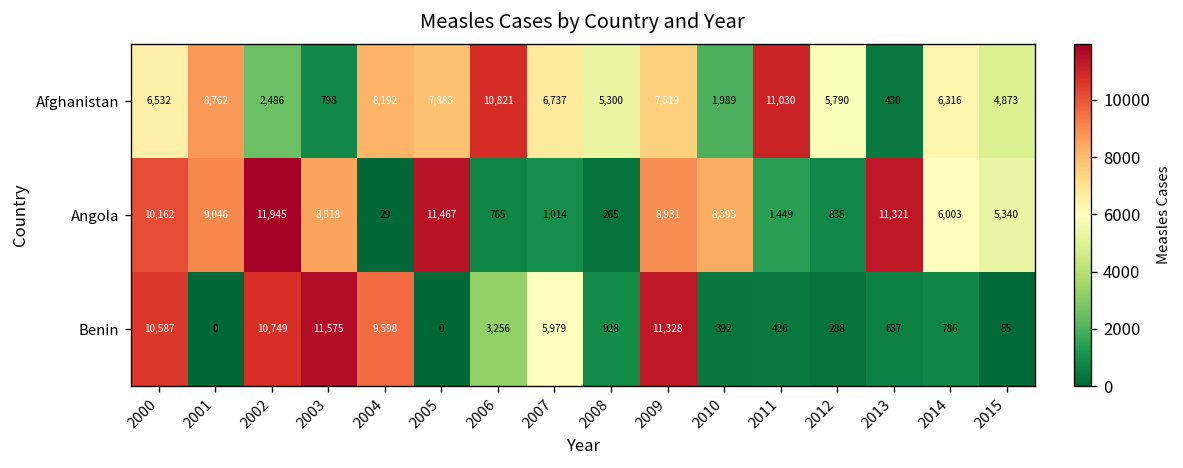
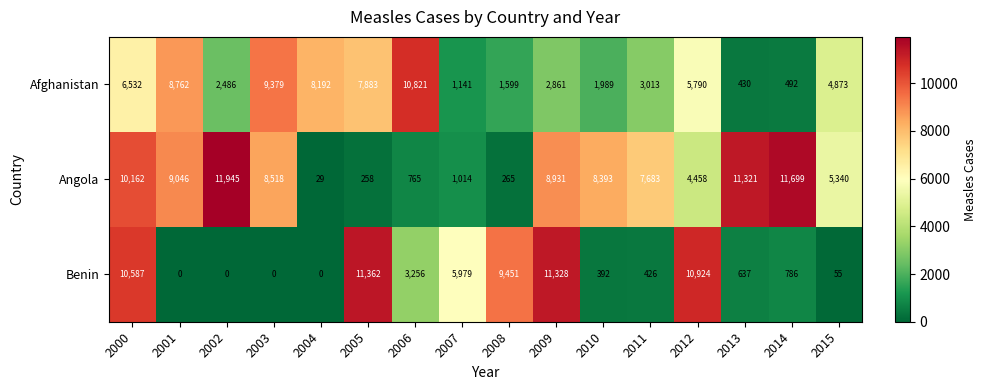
Afghanistan, 2003: 798 -> 9,379
Afghanistan, 2007: 6,737 -> 1,141
Afghanistan, 2008: 5,300 -> 1,599
Afghanistan, 2009: 7,519 -> 2,861
Afghanistan, 2011: 11,030 -> 3,013
Afghanistan, 2014: 6,316 -> 492
Angola, 2005: 11,467 -> 258
Angola, 2011: 1,449 -> 7,683
Angola, 2012: 835 -> 4,458
Angola, 2014: 6,003 -> 11,699
Benin, 2002: 10,749 -> 0
Benin, 2003: 11,575 -> 0
Benin, 2004: 9,598 -> 0
Benin, 2005: 0 -> 11,362
Benin, 2008: 928 -> 9,451
Benin, 2012: 288 -> 10,924
